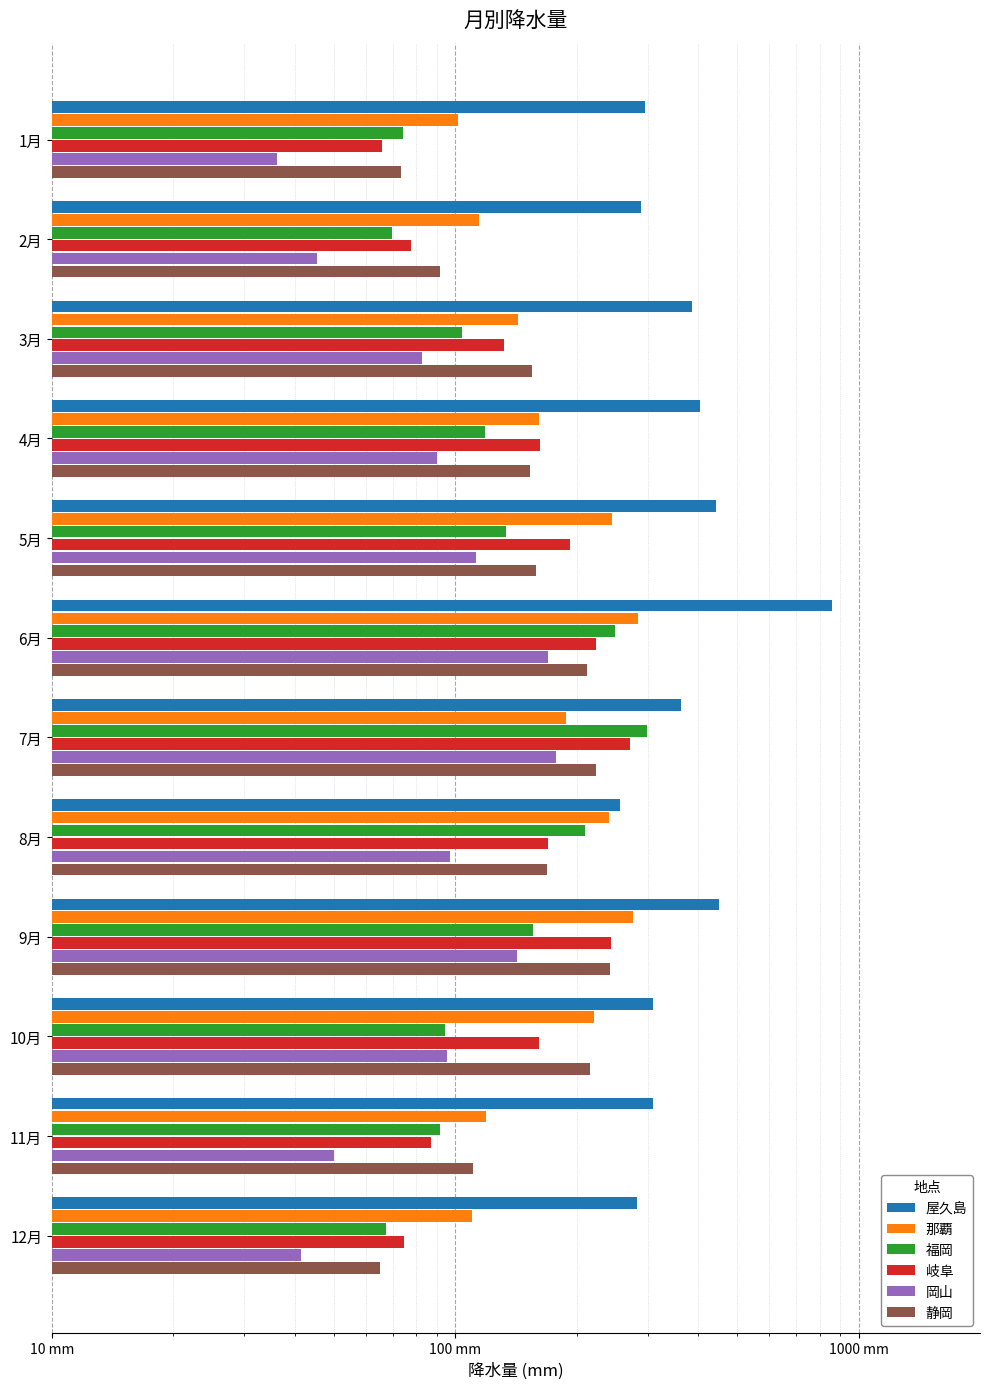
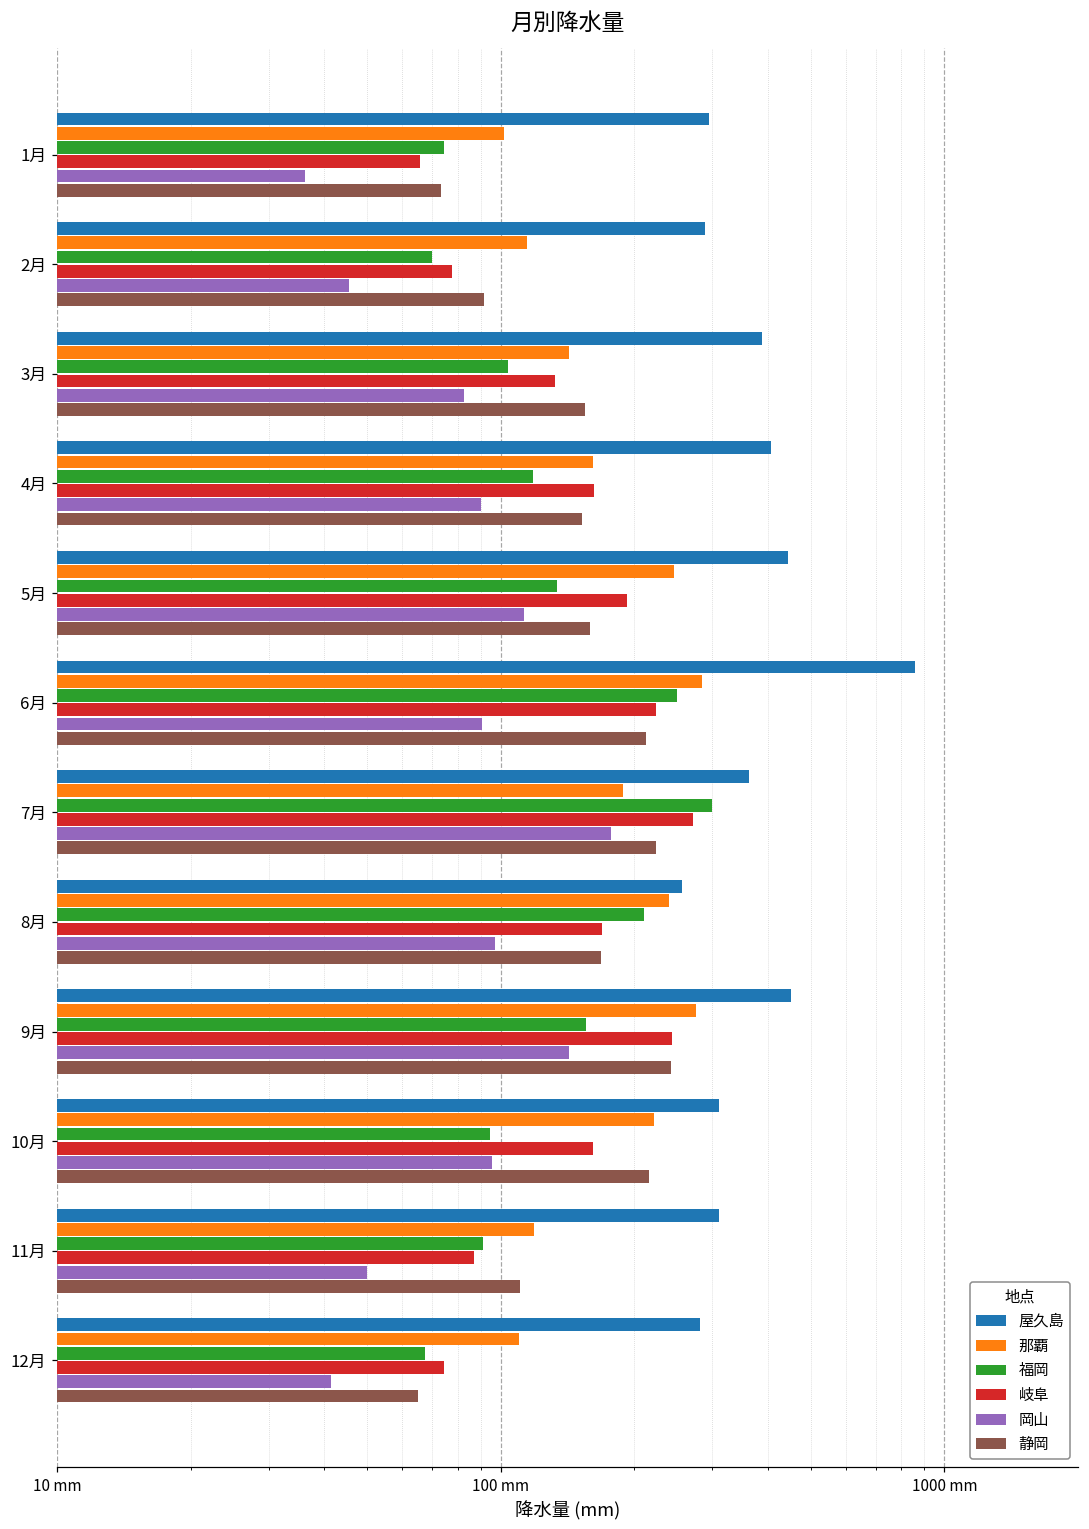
岡山, 6月: 169 mm -> 91 mm
